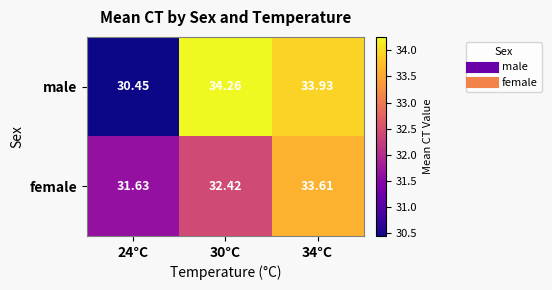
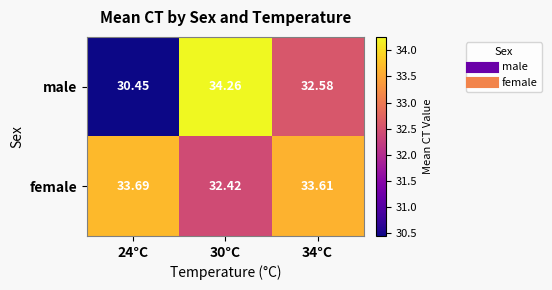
male, 34°C: 33.93 -> 32.58
female, 24°C: 31.63 -> 33.69
